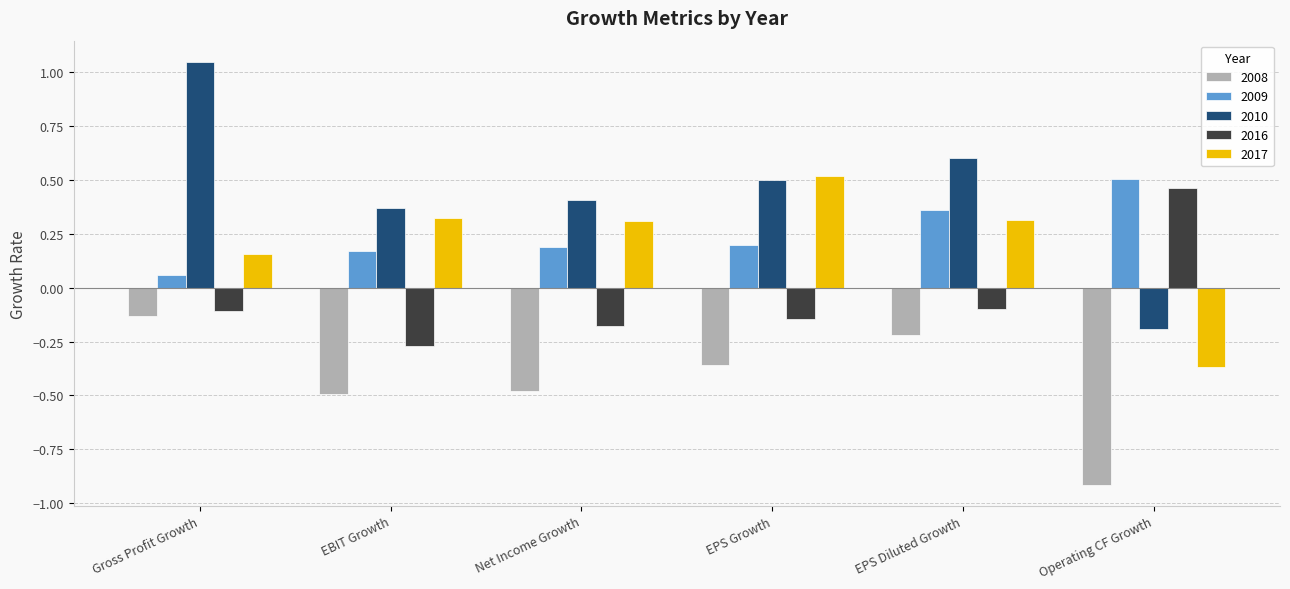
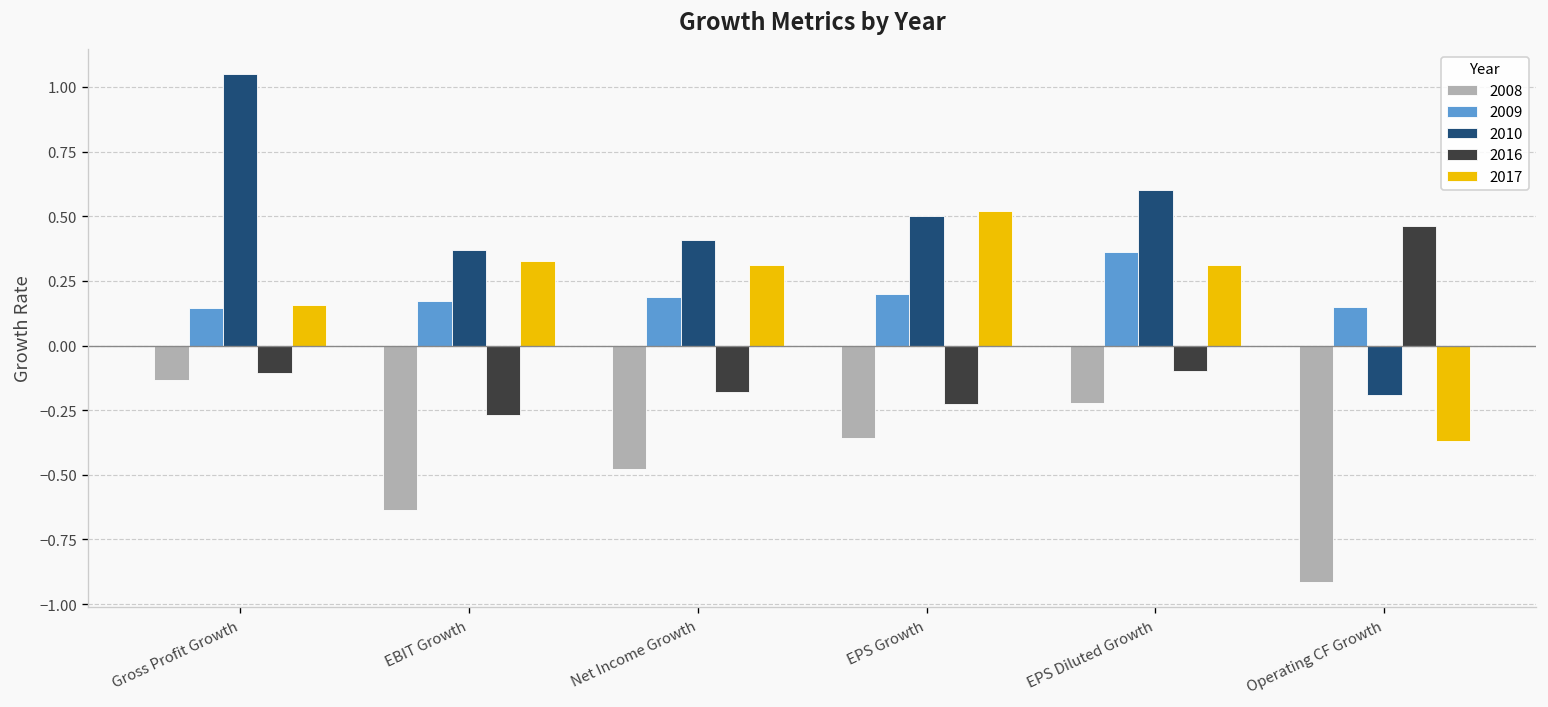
2009, Gross Profit Growth: 0.06 -> 0.15
2008, EBIT Growth: -0.49 -> -0.64
2016, EPS Growth: -0.14 -> -0.23
2009, Operating CF Growth: 0.51 -> 0.15
